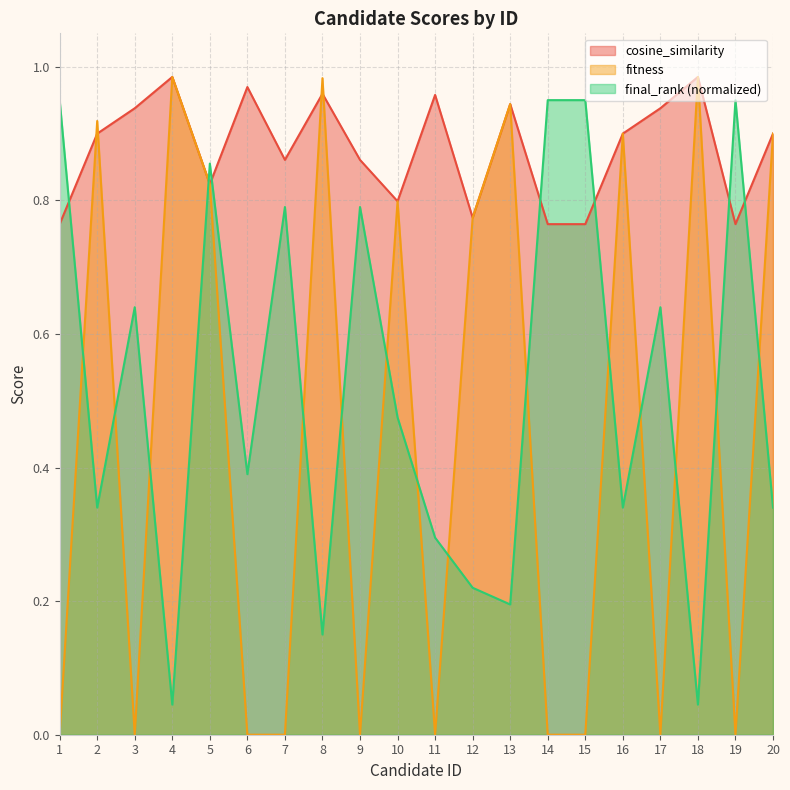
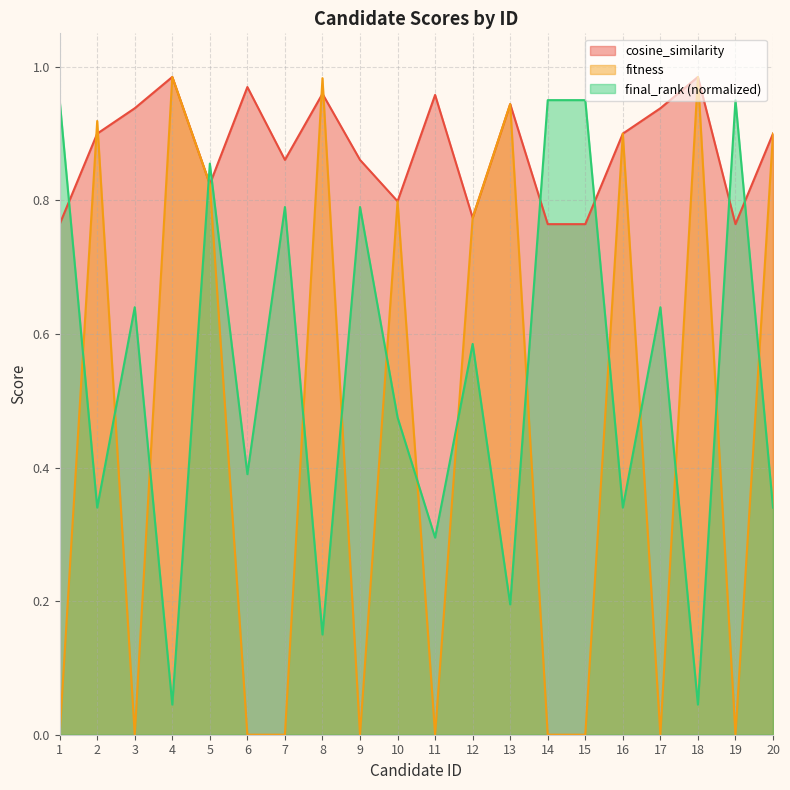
final_rank (normalized), 12: 0.22 -> 0.59
